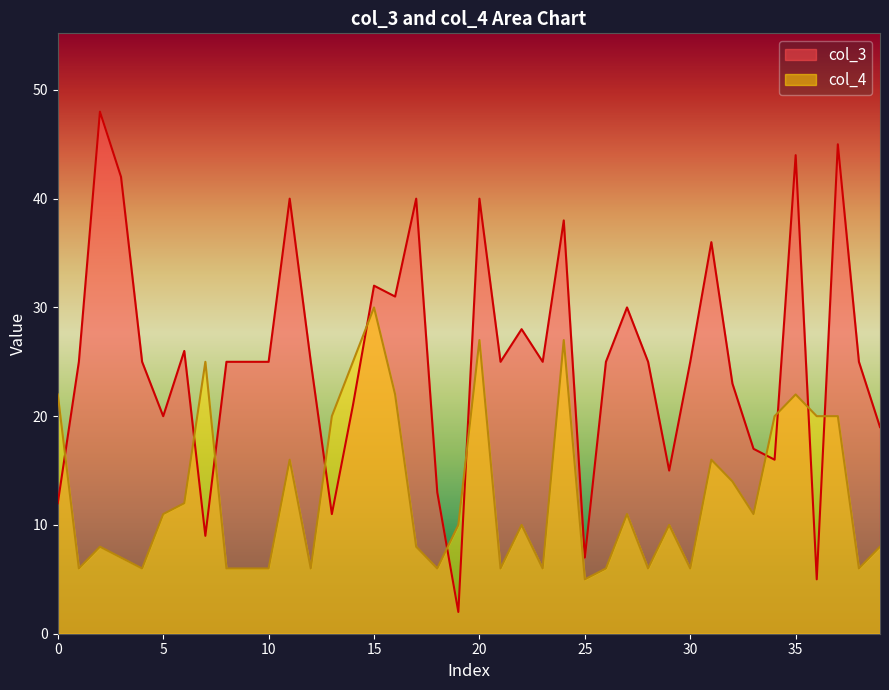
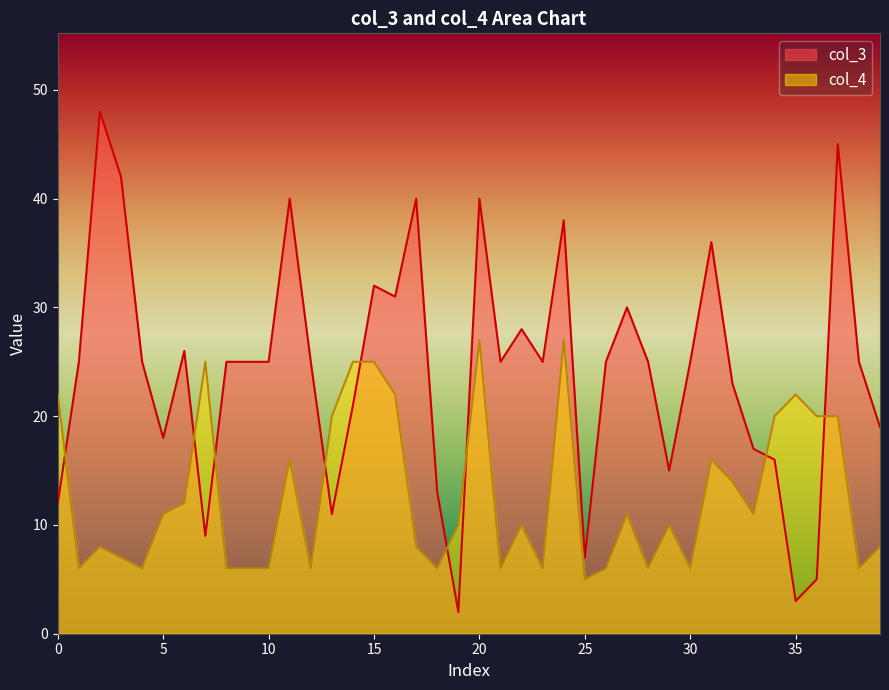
col_3, 5: 20 -> 18
col_4, 15: 30 -> 25
col_3, 35: 44 -> 3
